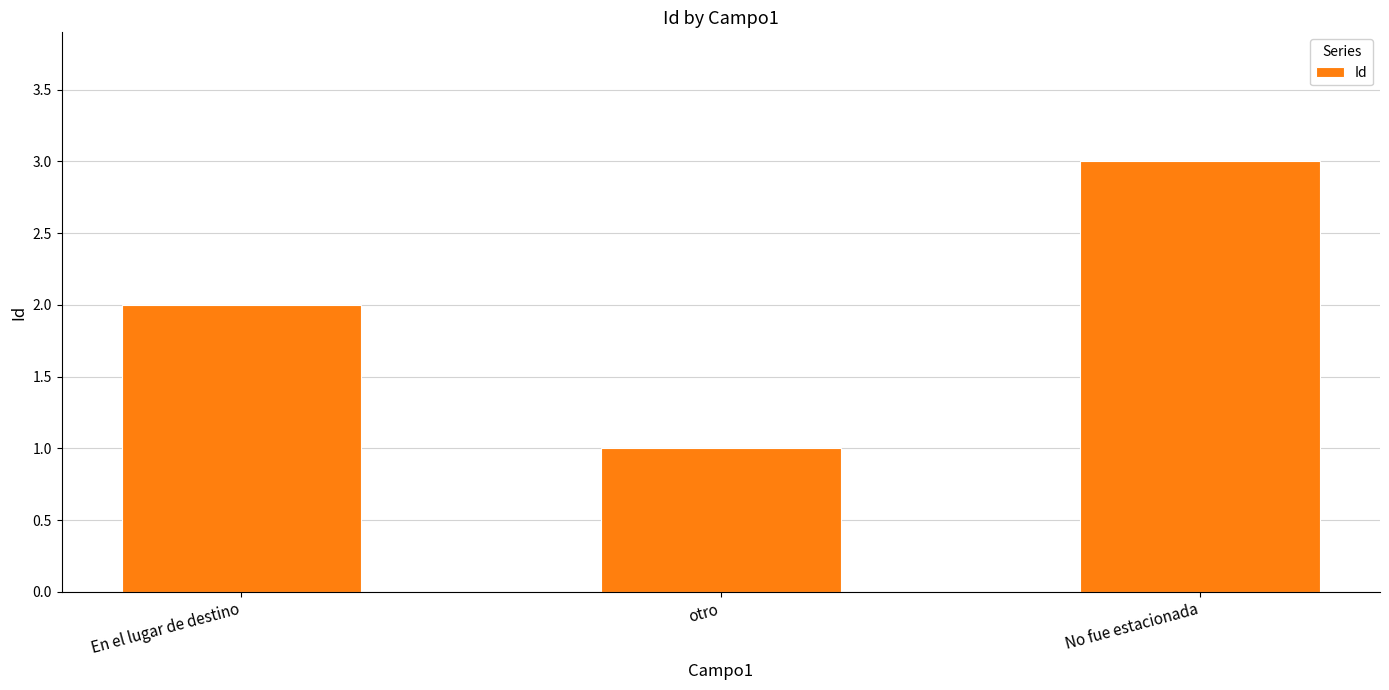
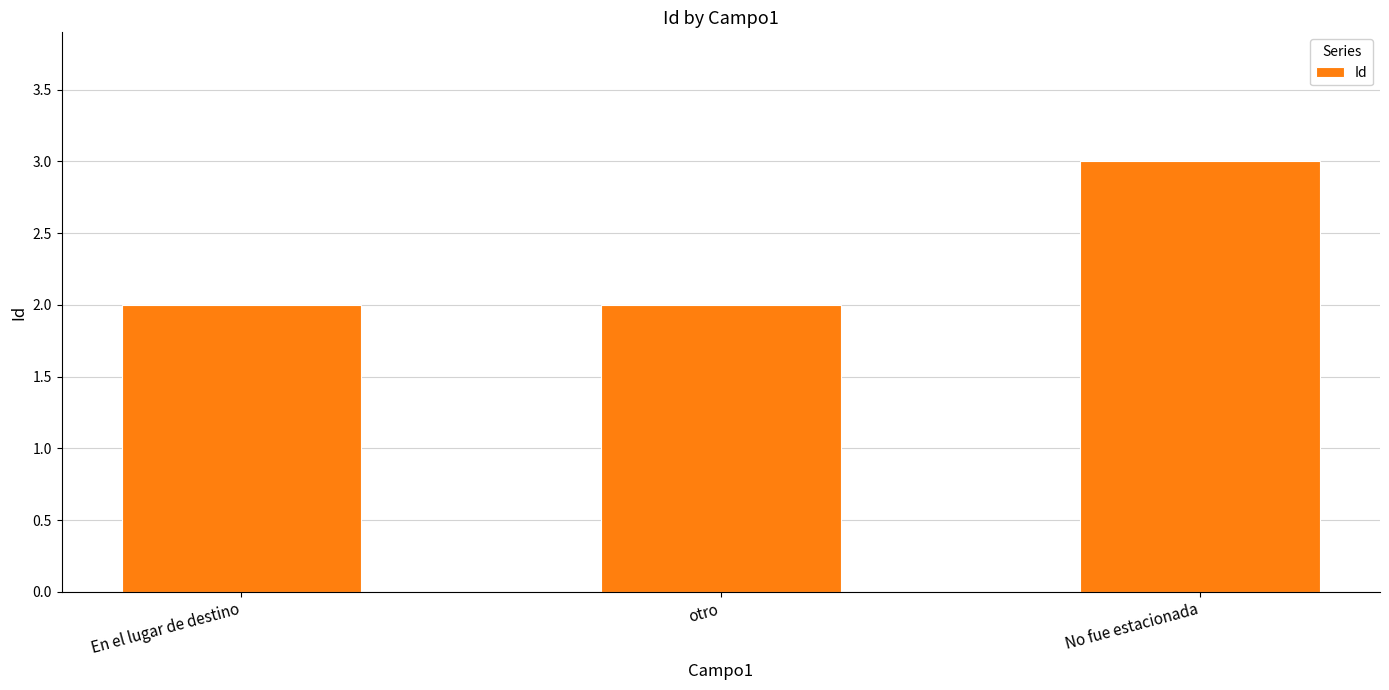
otro: 1 -> 2
